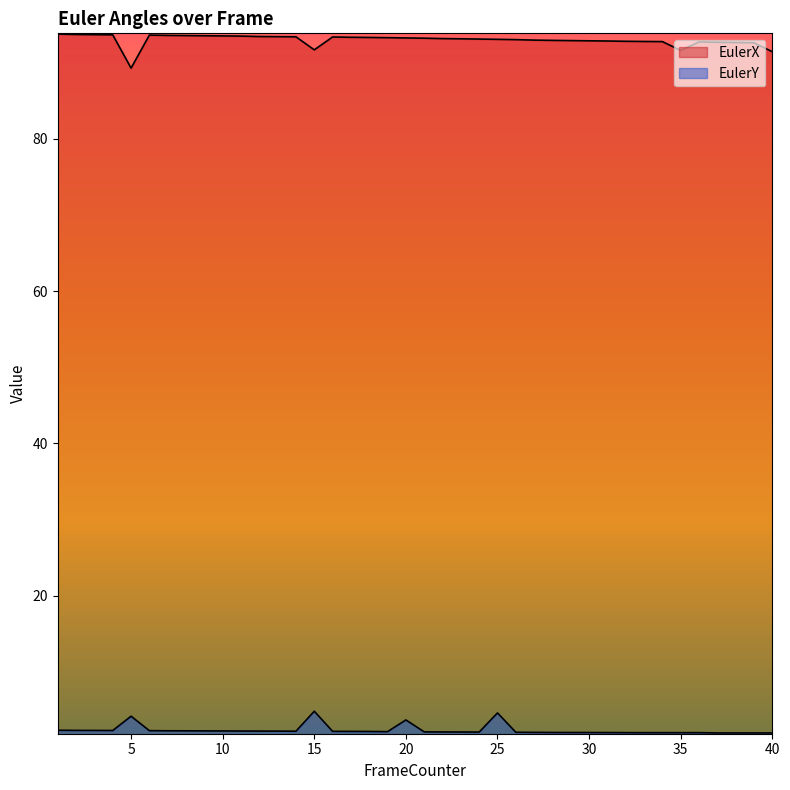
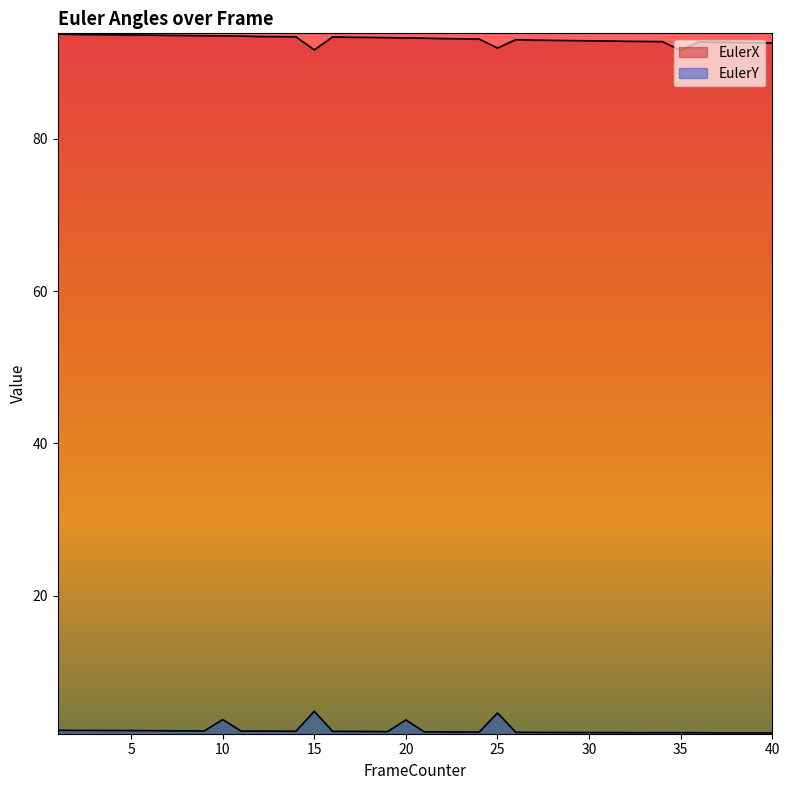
EulerX, 5: 89 -> 94
EulerY, 5: 4 -> 2
EulerY, 10: 2 -> 4
EulerX, 25: 93 -> 92
EulerX, 40: 91 -> 93
